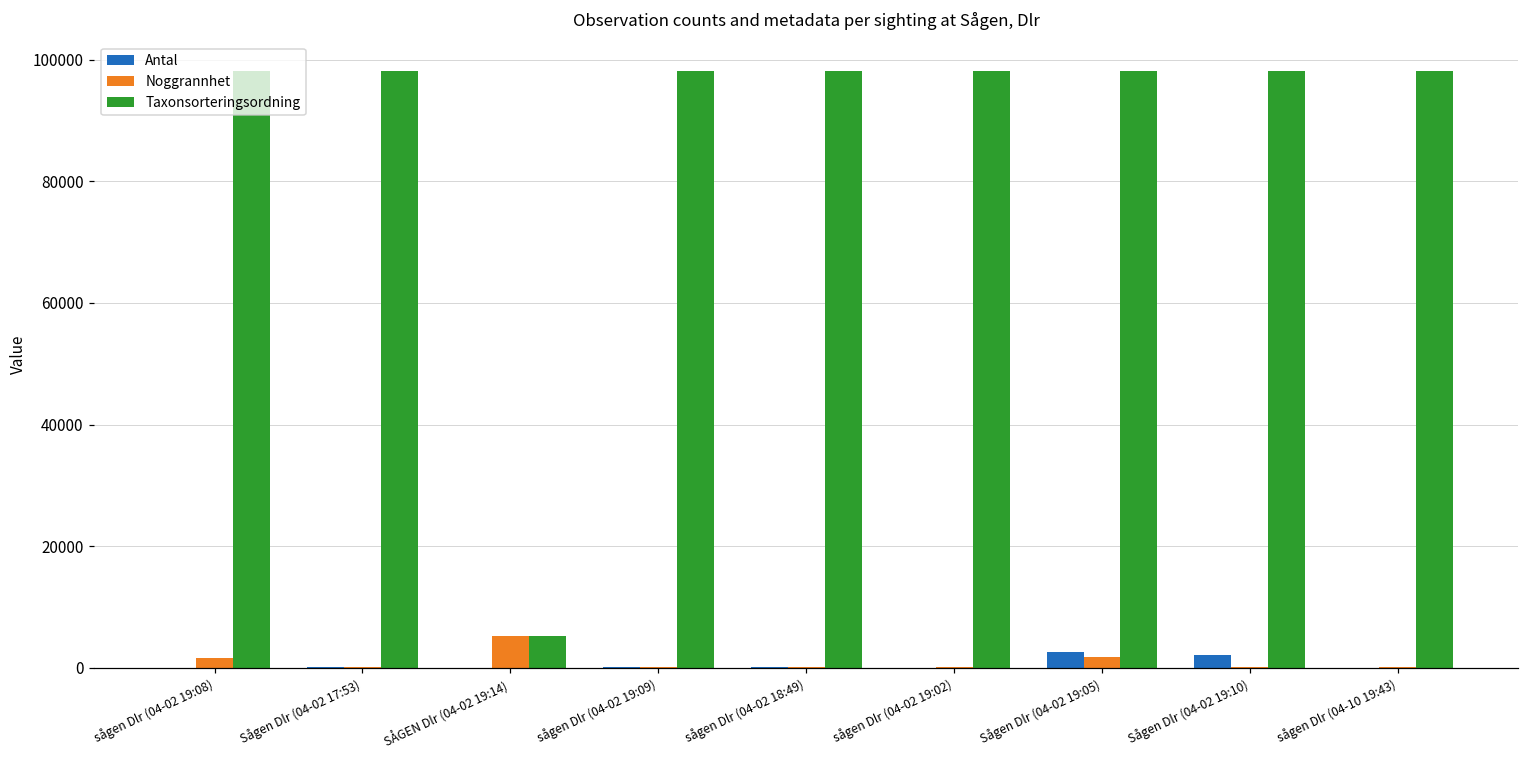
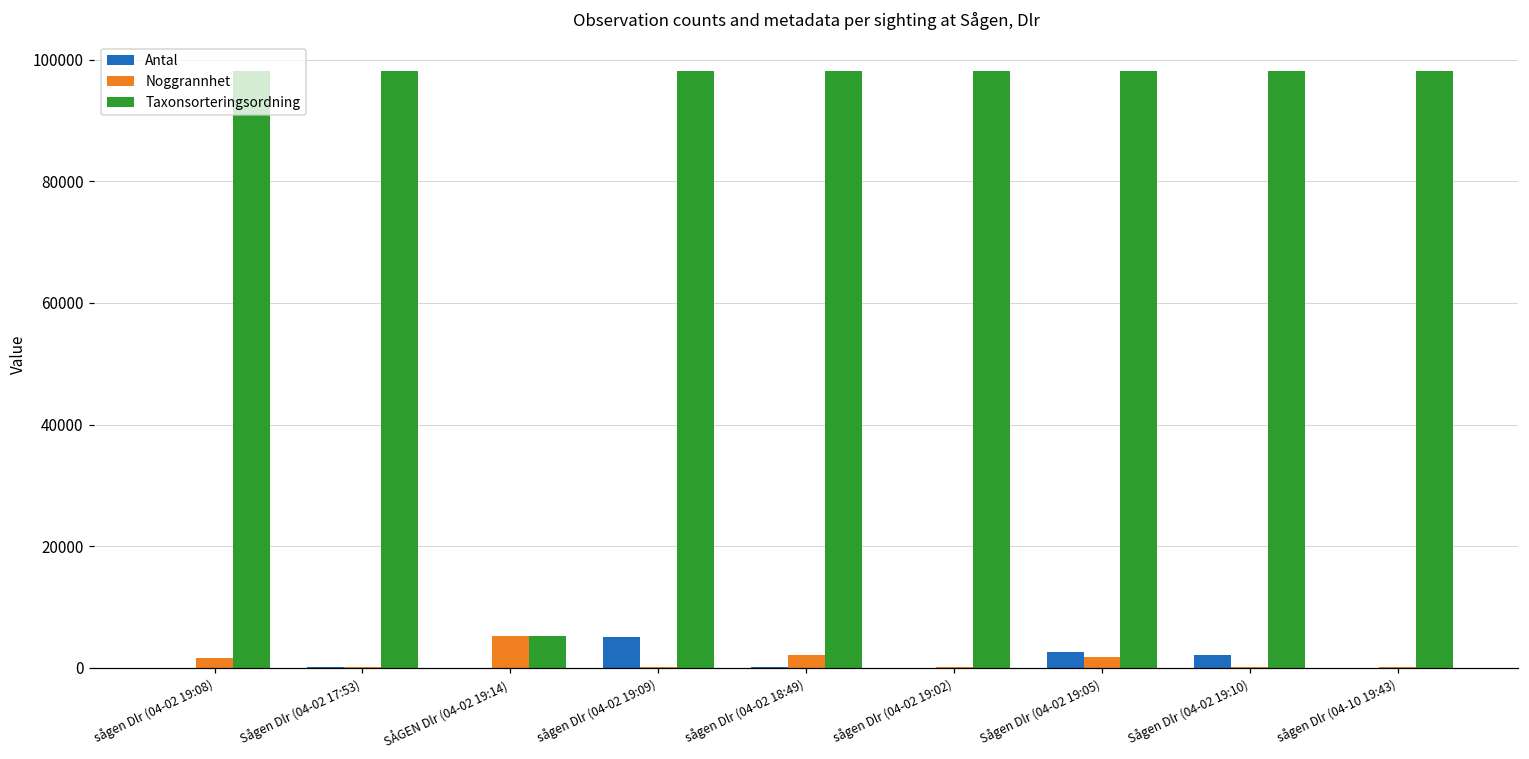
Antal, sågen Dlr (04-02 19:09): 0 -> 5000
Noggrannhet, sågen Dlr (04-02 18:49): 0 -> 2000
